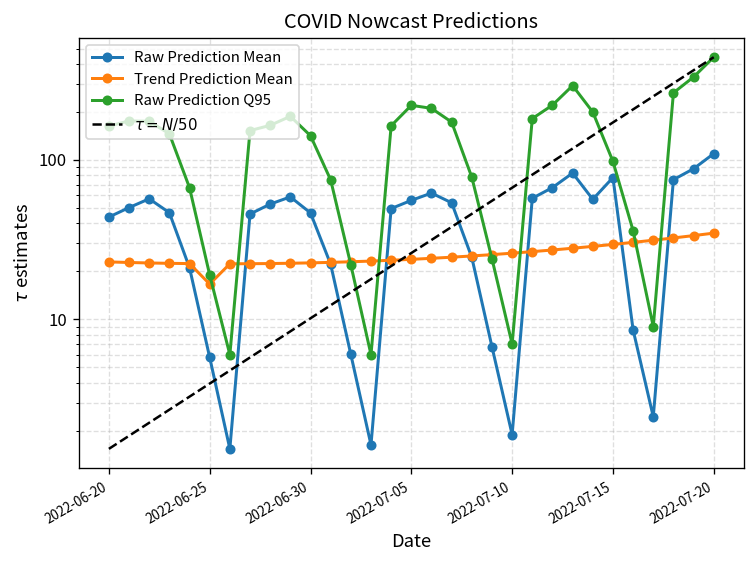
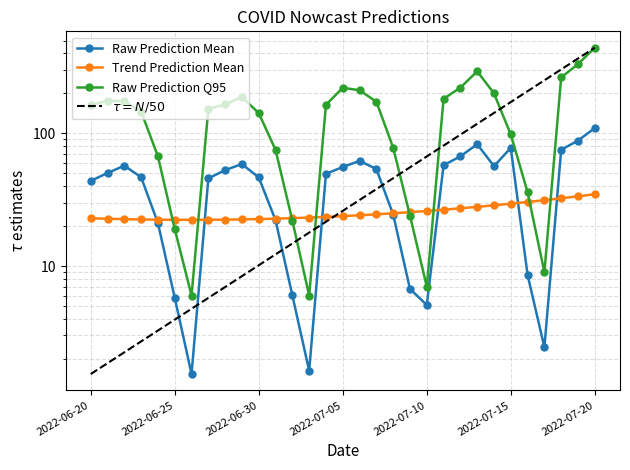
Trend Prediction Mean, 2022-06-25: 17 -> 22
Raw Prediction Mean, 2022-07-10: 1.9 -> 5.1
